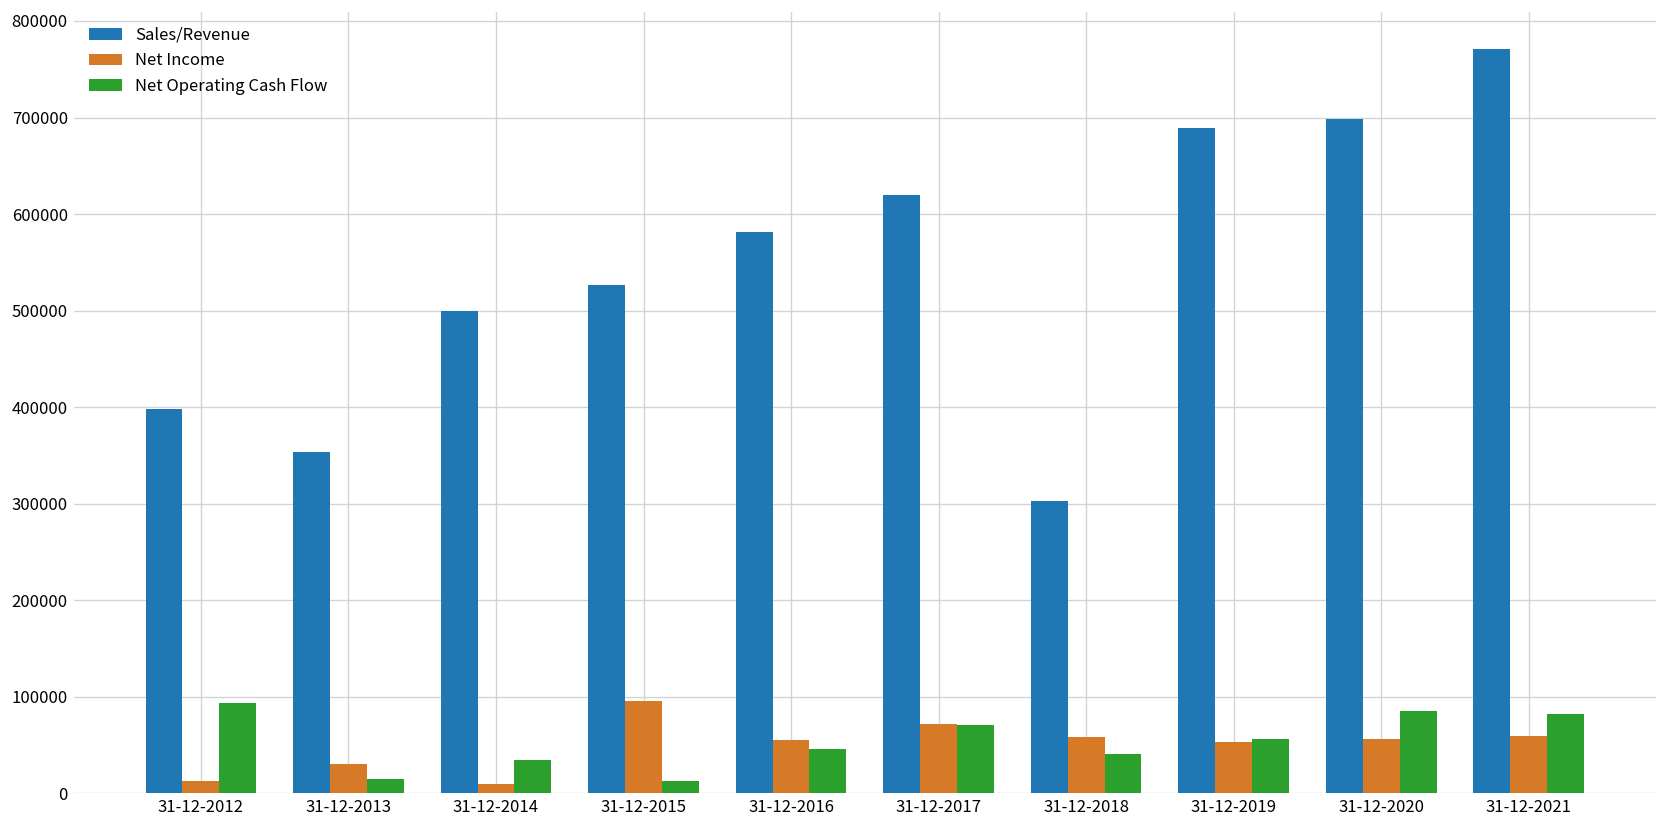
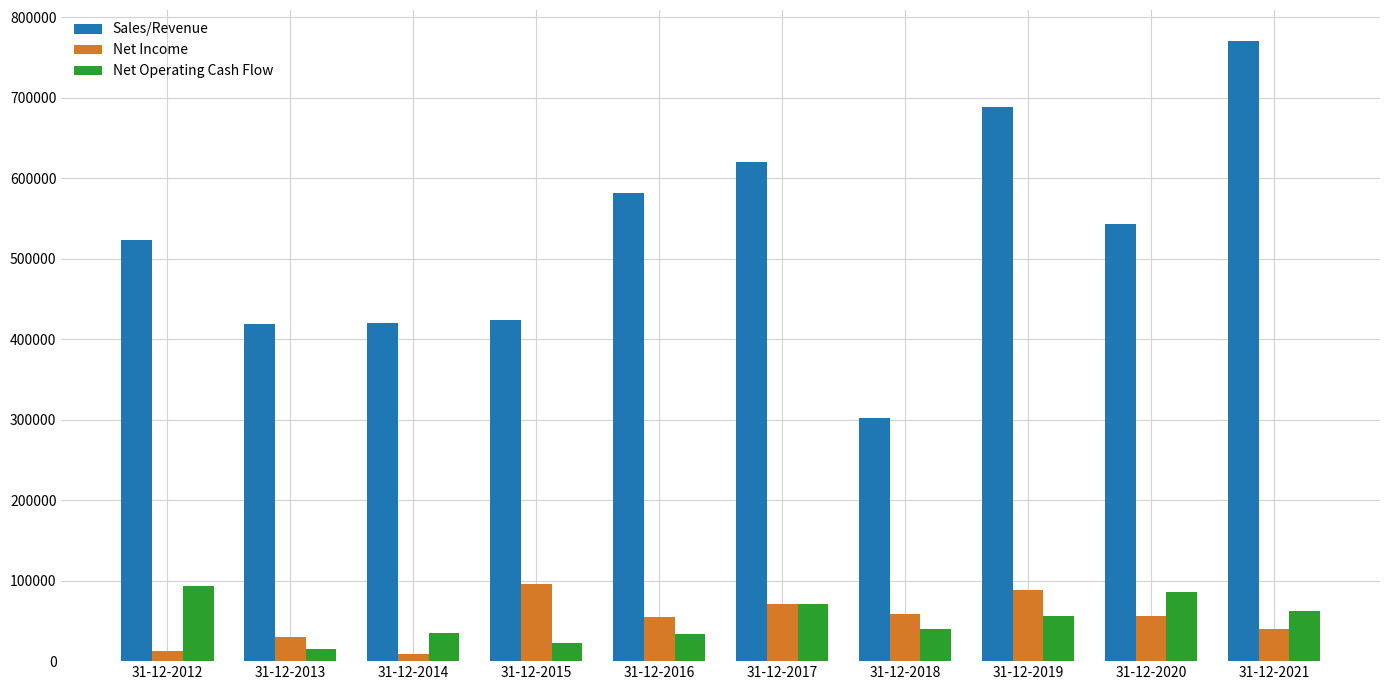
Sales/Revenue, 31-12-2012: 400000 -> 520000
Sales/Revenue, 31-12-2013: 350000 -> 420000
Sales/Revenue, 31-12-2014: 500000 -> 420000
Sales/Revenue, 31-12-2015: 530000 -> 420000
Net Operating Cash Flow, 31-12-2015: 10000 -> 20000
Net Operating Cash Flow, 31-12-2016: 50000 -> 30000
Net Income, 31-12-2019: 50000 -> 90000
Sales/Revenue, 31-12-2020: 700000 -> 540000
Net Income, 31-12-2021: 60000 -> 40000
Net Operating Cash Flow, 31-12-2021: 80000 -> 60000
